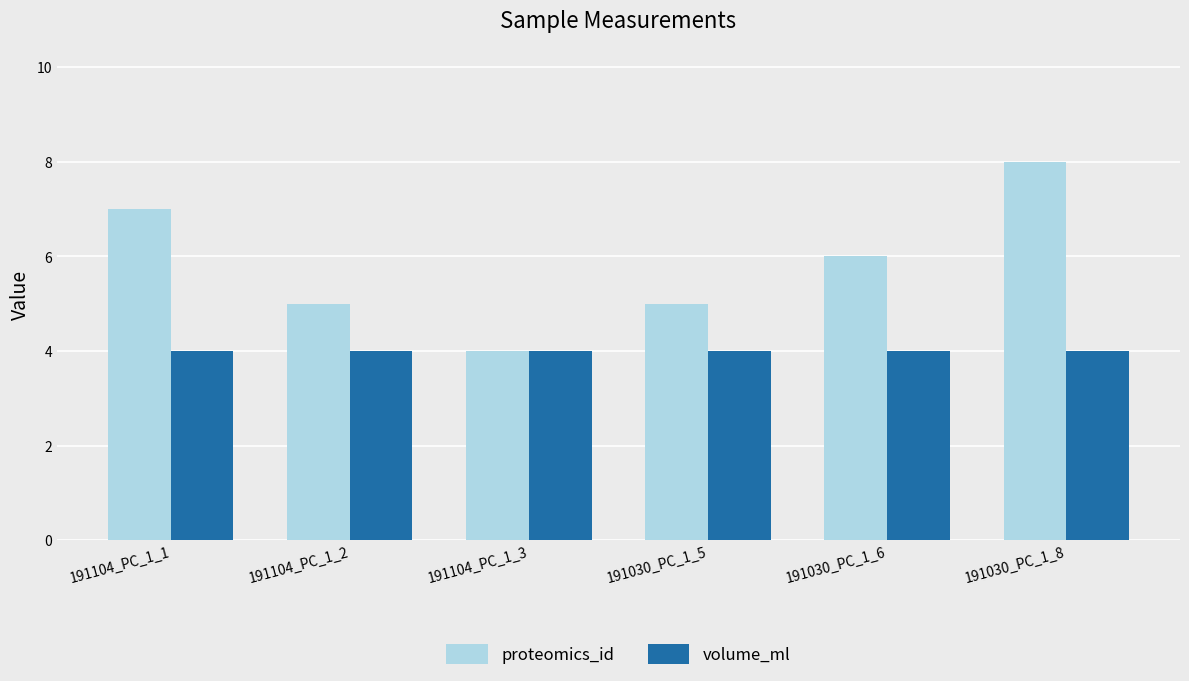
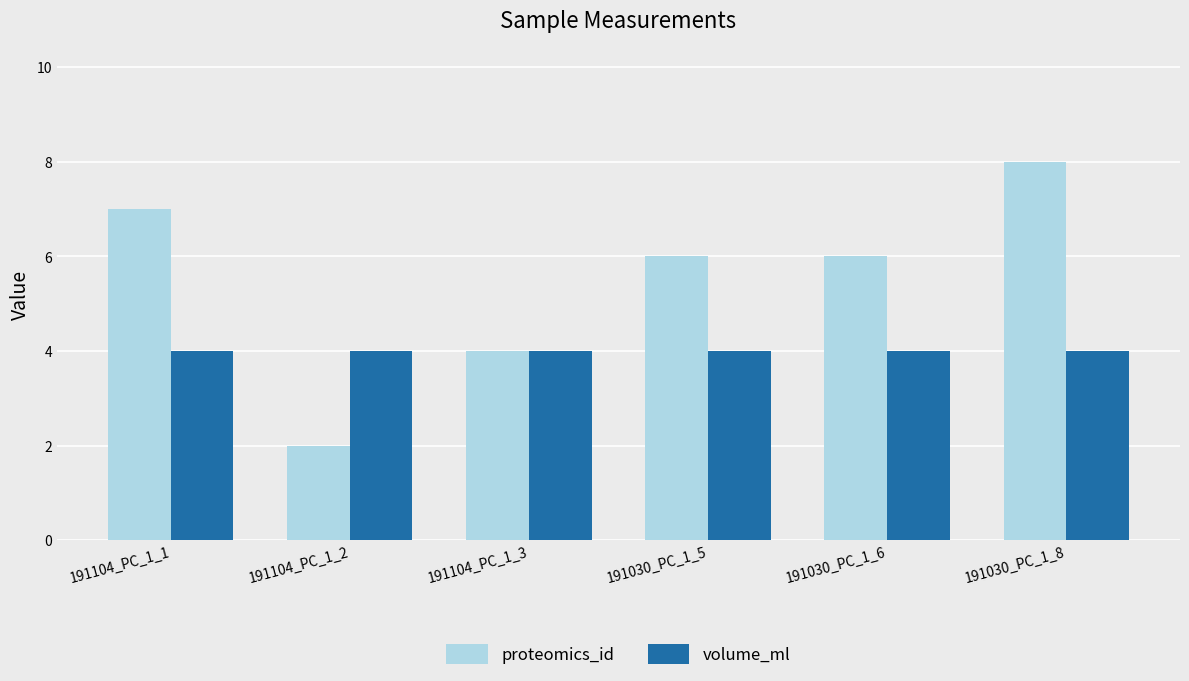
proteomics_id, 191104_PC_1_2: 5 -> 2
proteomics_id, 191030_PC_1_5: 5 -> 6
